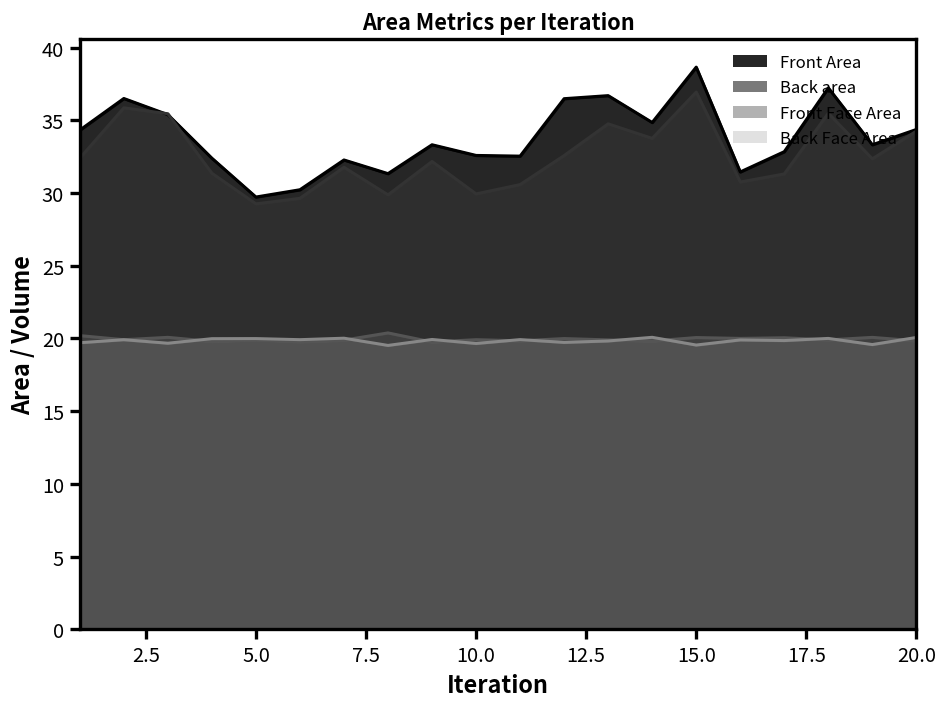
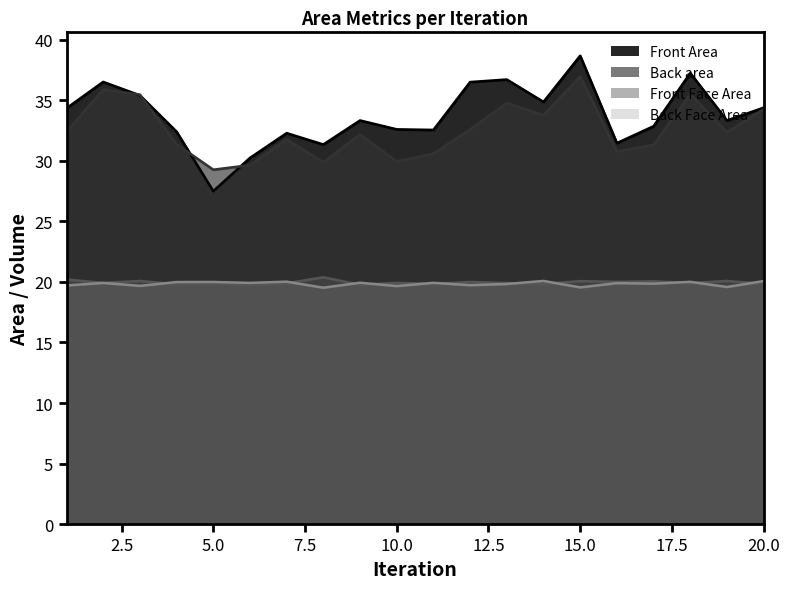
Front Area, 5.0: 29.7 -> 27.5
